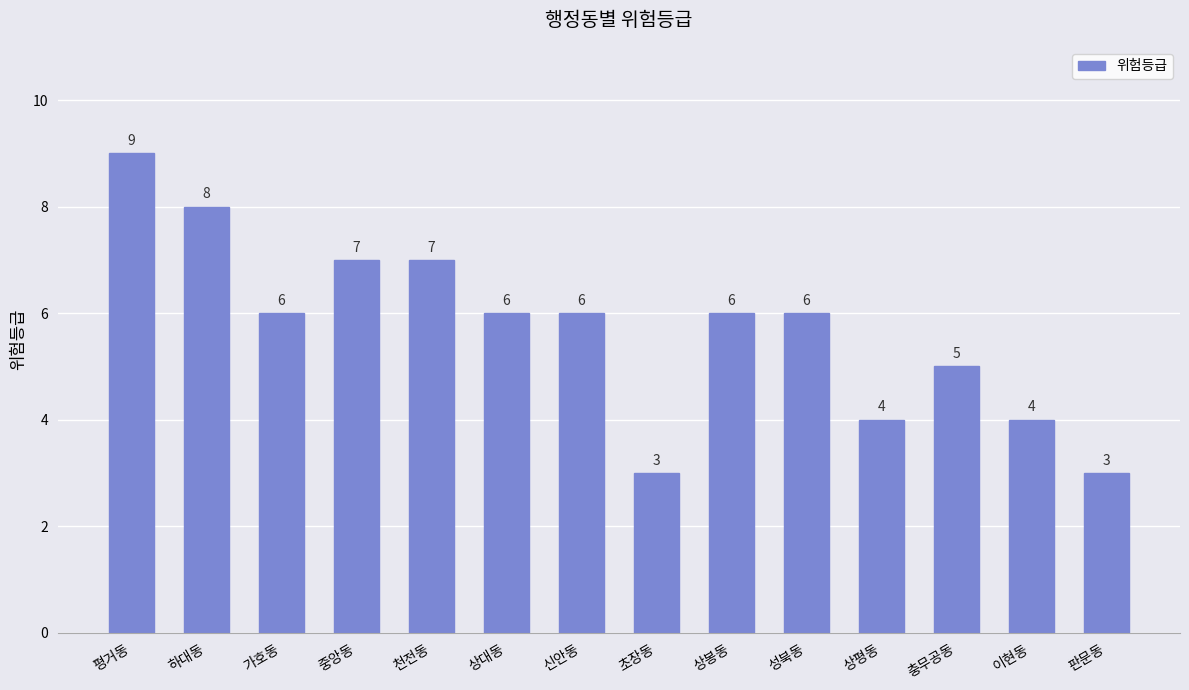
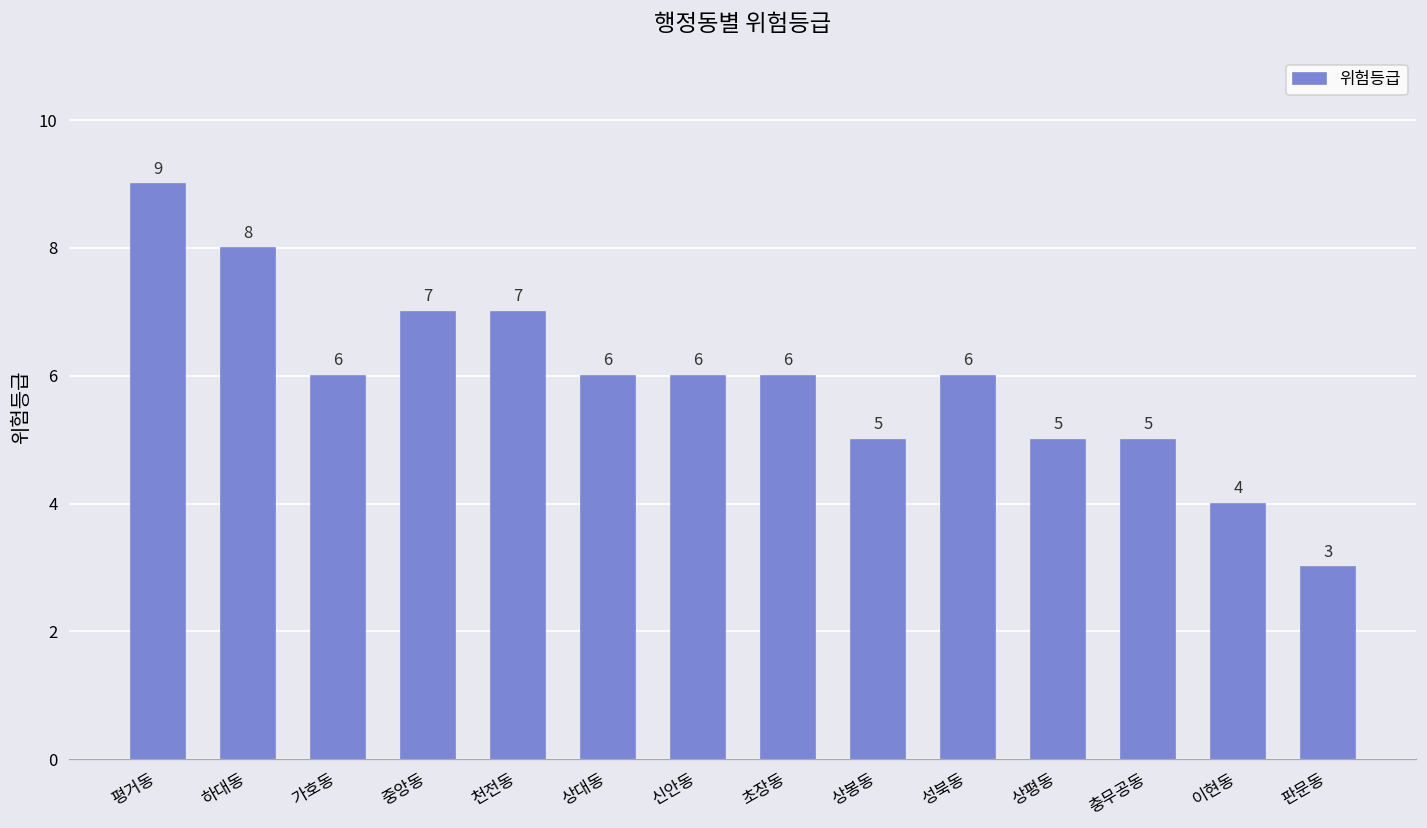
초장동: 3 -> 6
상봉동: 6 -> 5
상평동: 4 -> 5
